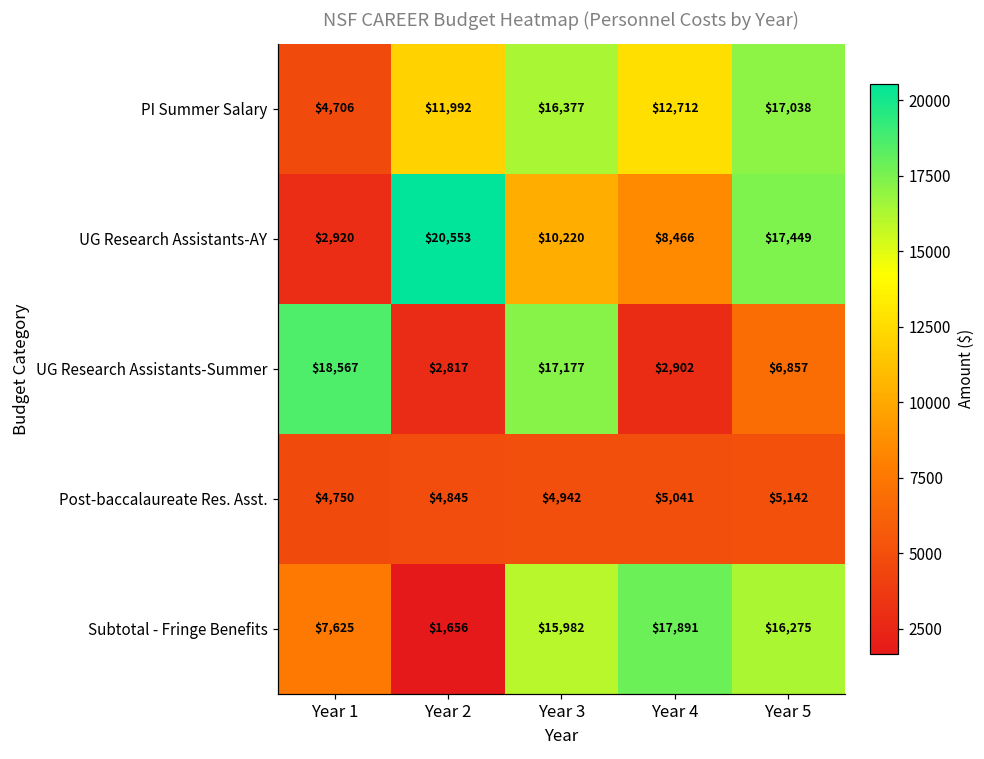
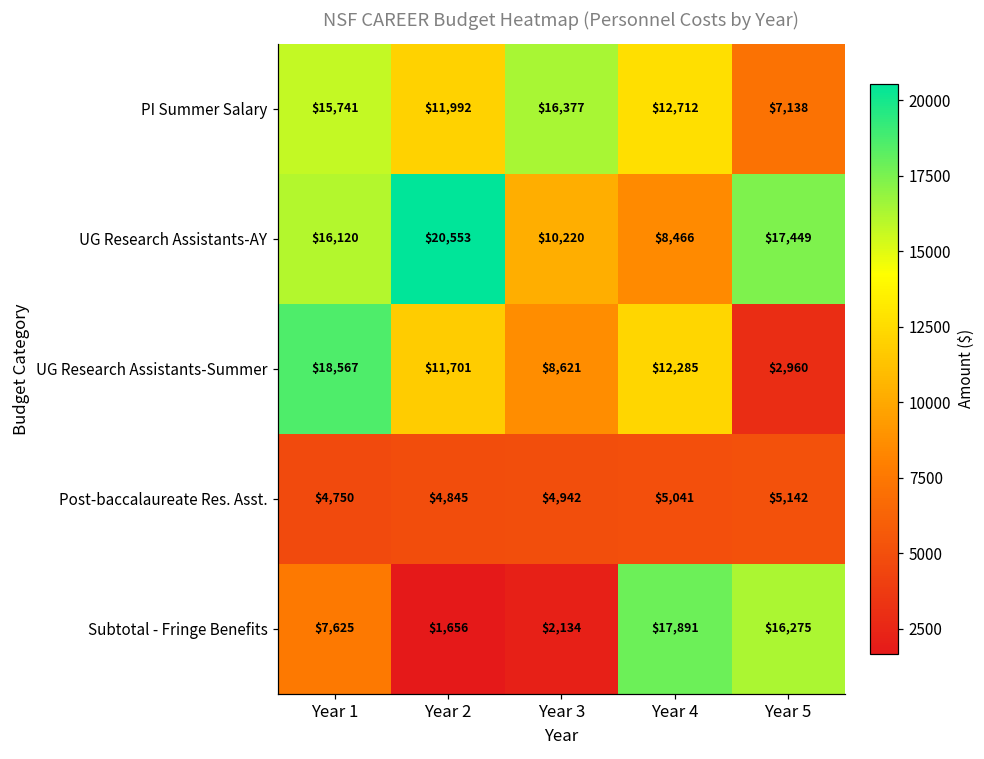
PI Summer Salary, Year 1: $4,706 -> $15,741
PI Summer Salary, Year 5: $17,038 -> $7,138
UG Research Assistants-AY, Year 1: $2,920 -> $16,120
UG Research Assistants-Summer, Year 2: $2,817 -> $11,701
UG Research Assistants-Summer, Year 3: $17,177 -> $8,621
UG Research Assistants-Summer, Year 4: $2,902 -> $12,285
UG Research Assistants-Summer, Year 5: $6,857 -> $2,960
Subtotal - Fringe Benefits, Year 3: $15,982 -> $2,134
